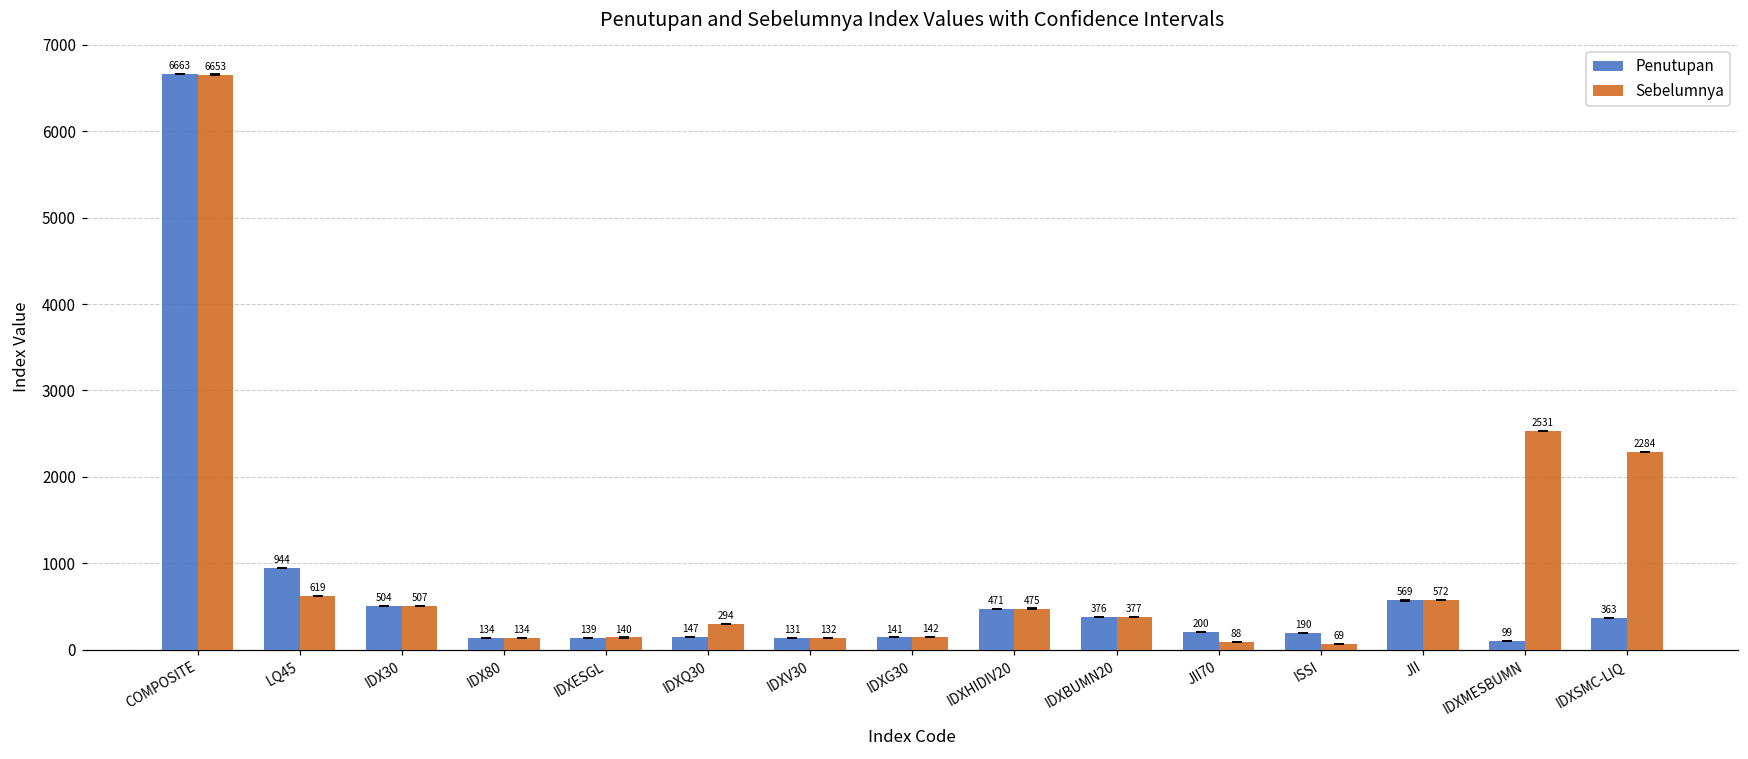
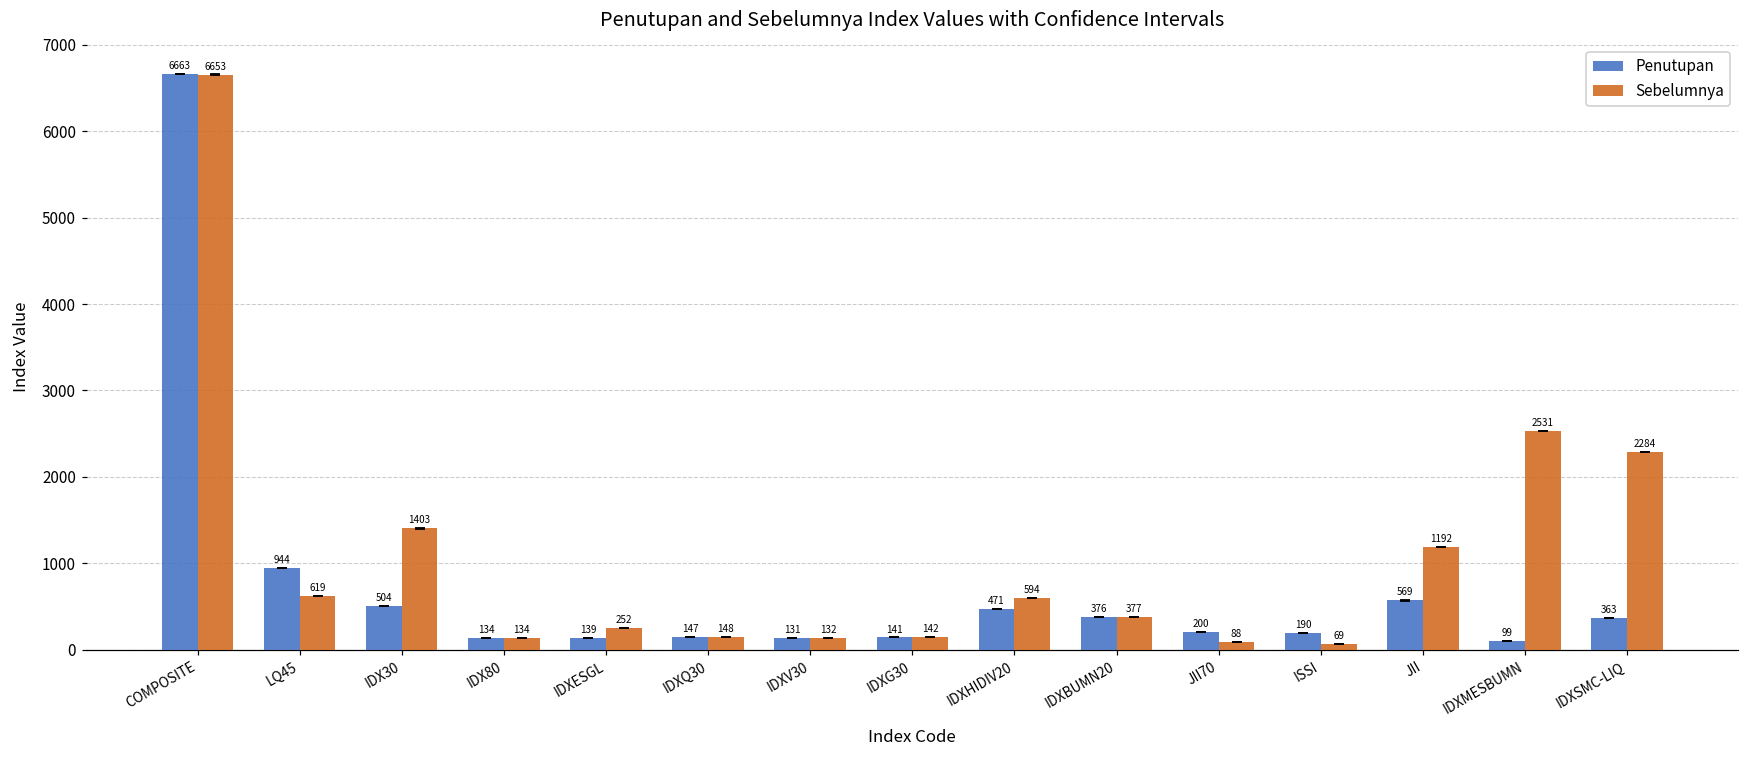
Sebelumnya, IDX30: 507 -> 1403
Sebelumnya, IDXESGL: 140 -> 252
Sebelumnya, IDXQ30: 294 -> 148
Sebelumnya, IDXHIDIV20: 475 -> 594
Sebelumnya, JII: 572 -> 1192
